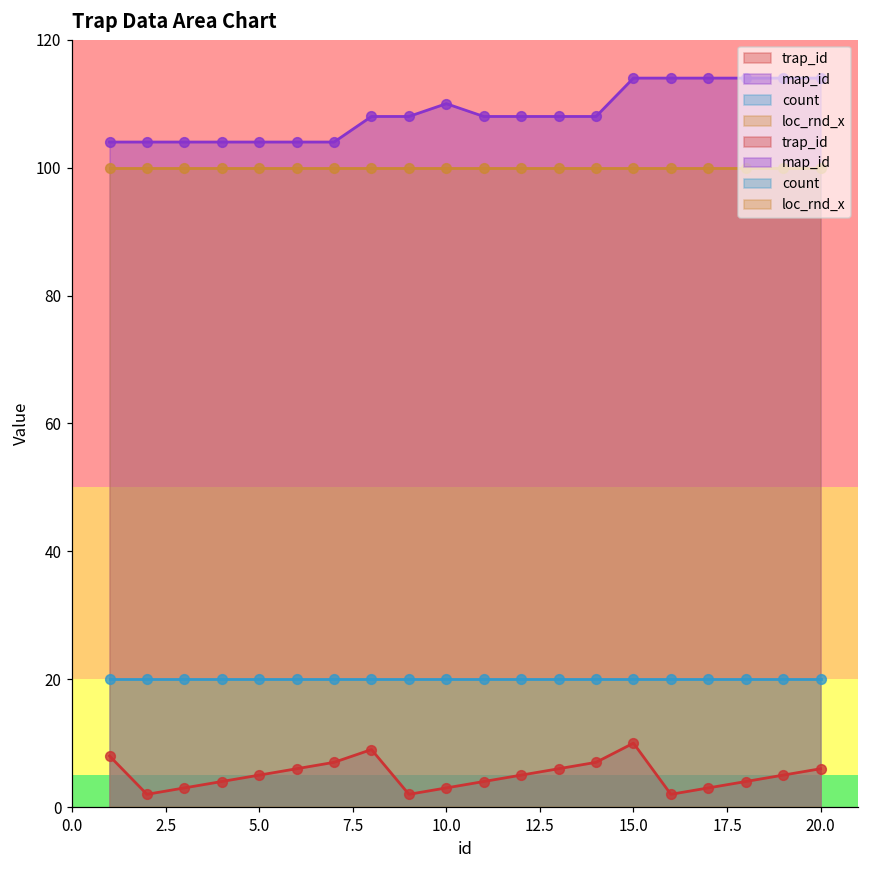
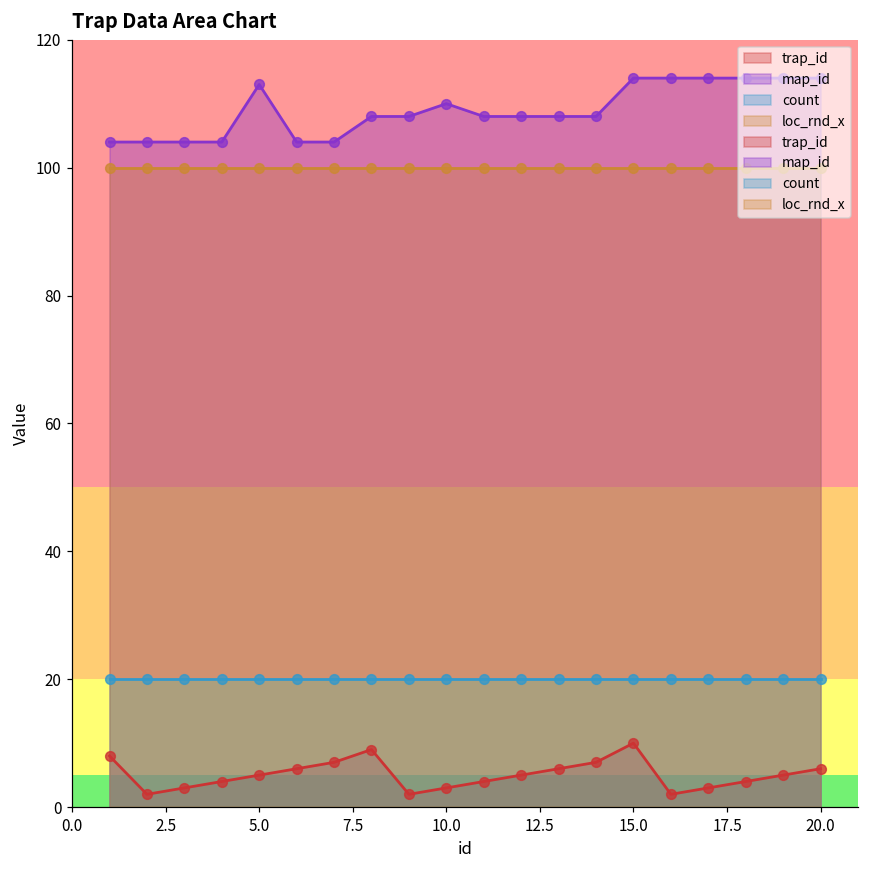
map_id, 5.0: 104 -> 113
